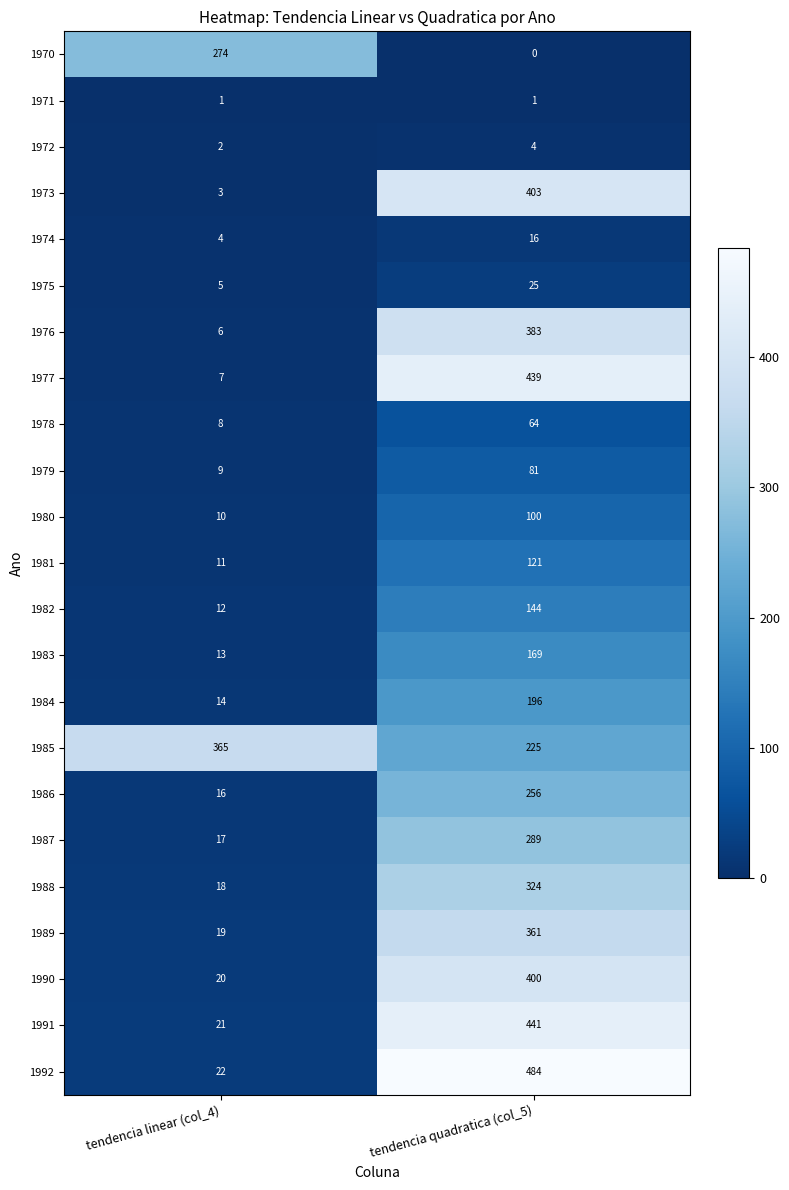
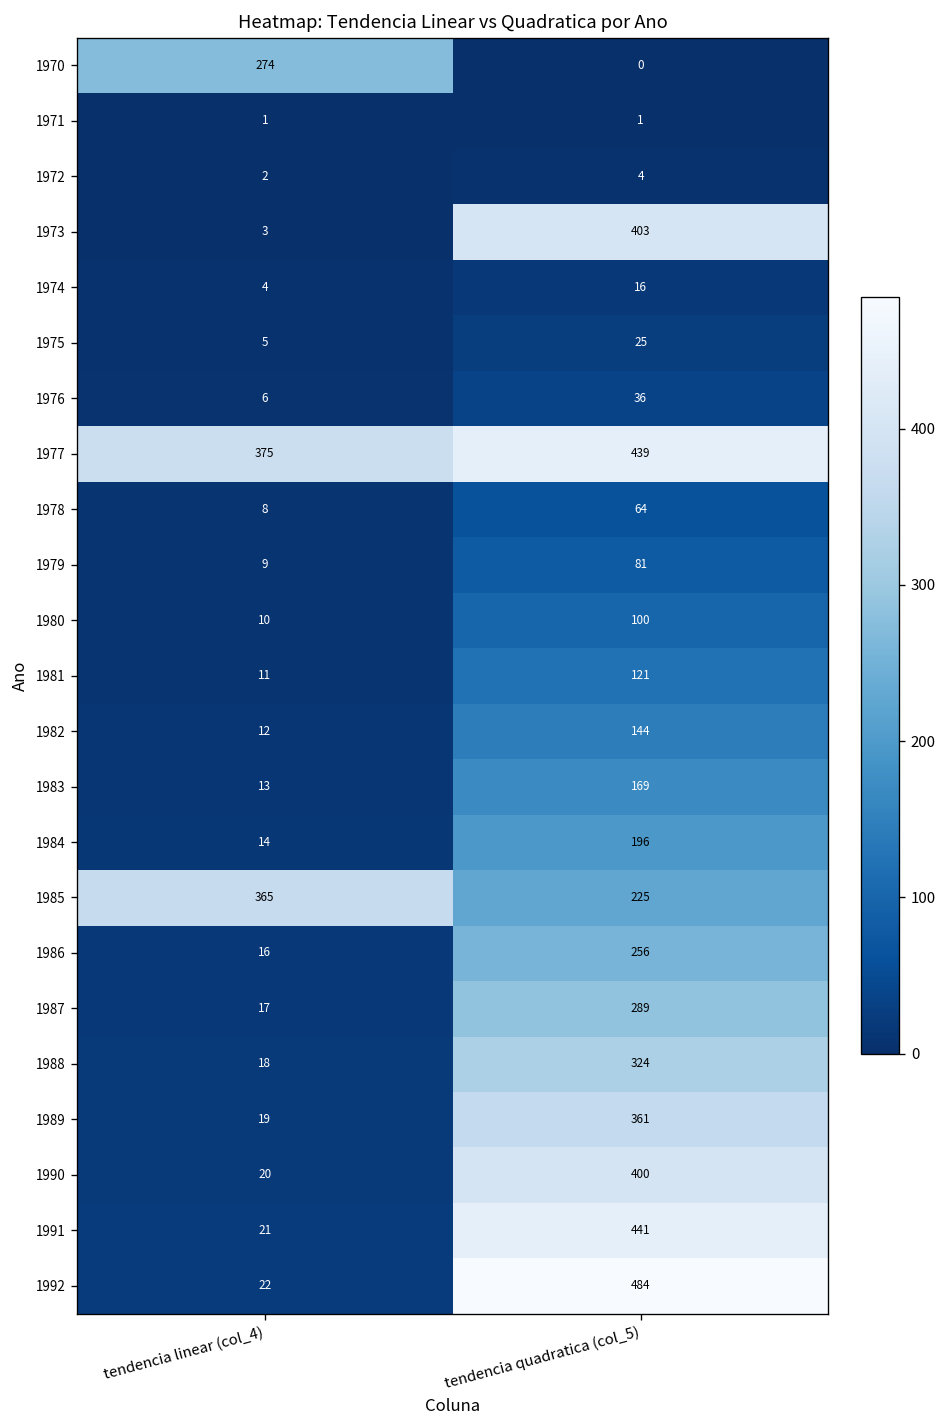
1976, tendencia quadratica (col_5): 383 -> 36
1977, tendencia linear (col_4): 7 -> 375
